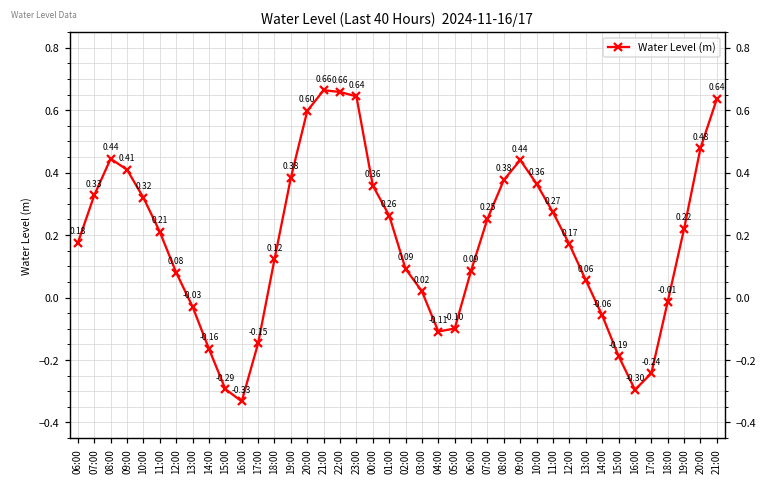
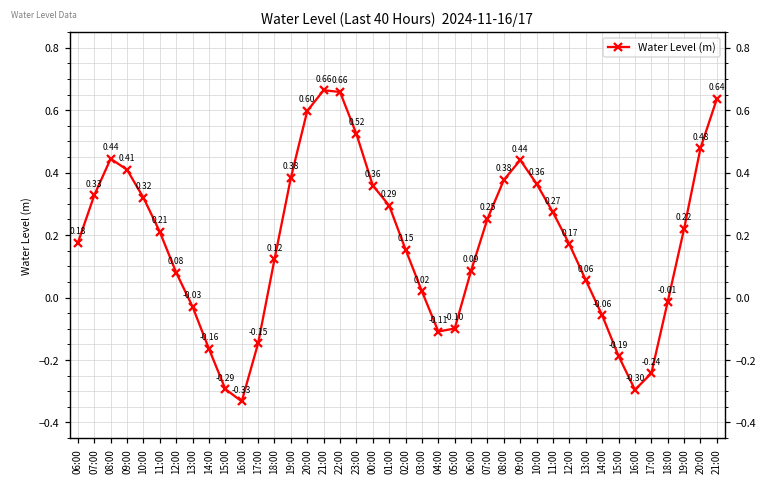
23:00: 0.64 -> 0.52
01:00: 0.26 -> 0.29
02:00: 0.09 -> 0.15
